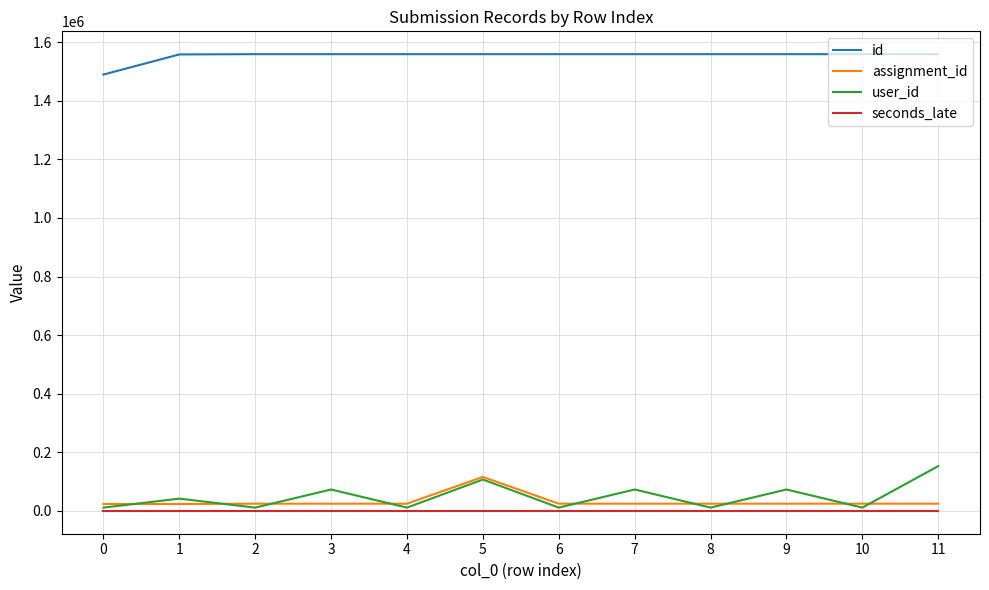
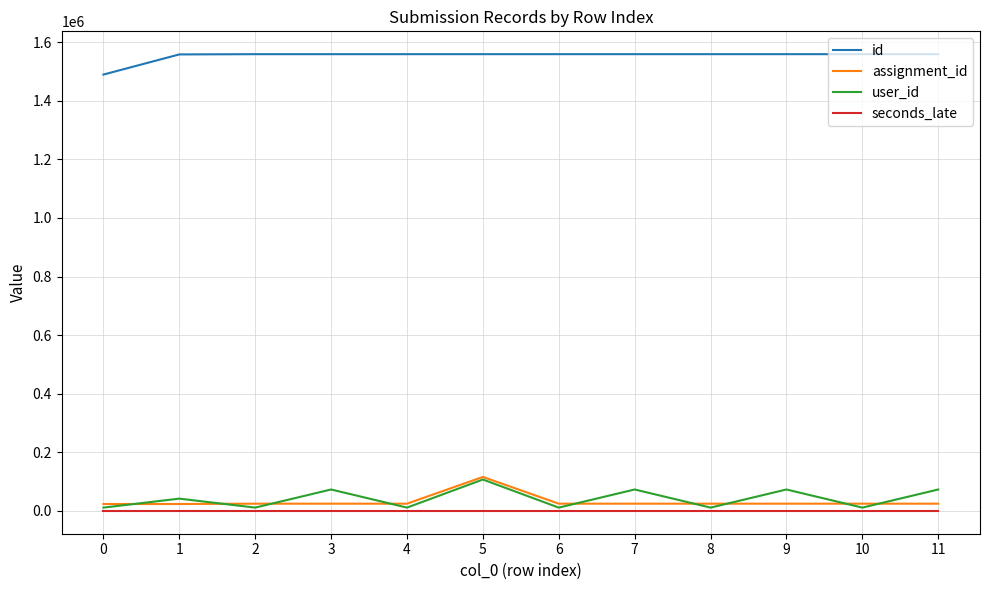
user_id, 11: 150000 -> 70000
